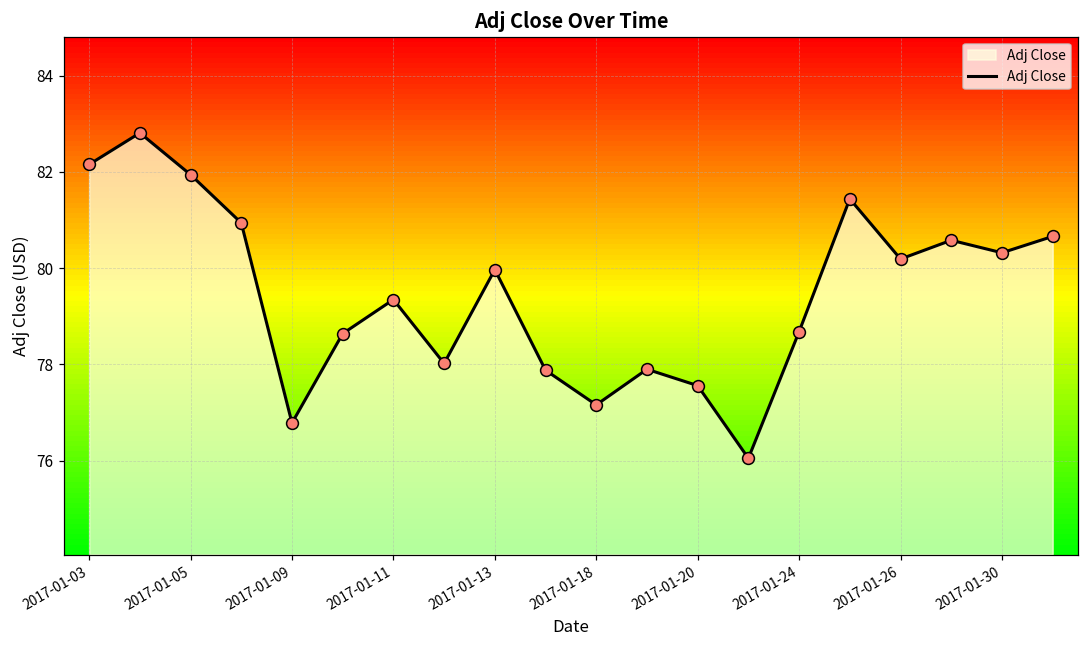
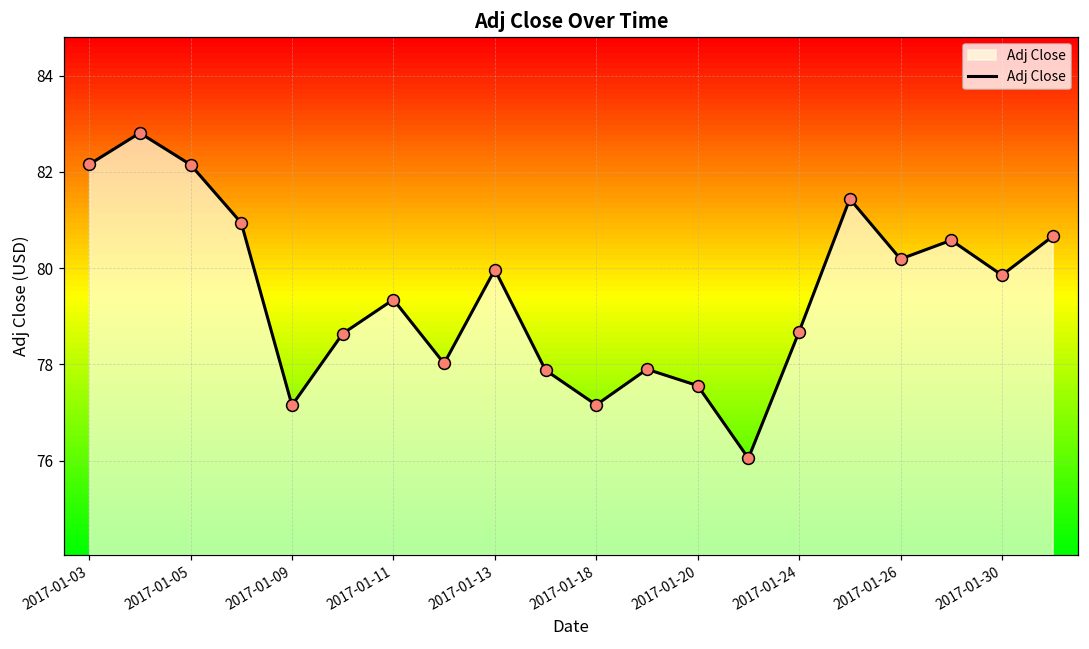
2017-01-05: 81.9 -> 82.2
2017-01-09: 76.8 -> 77.2
2017-01-30: 80.3 -> 79.9
